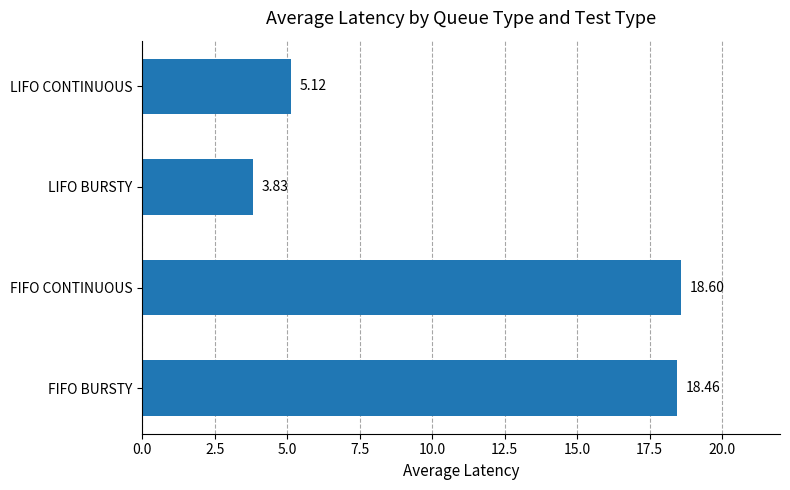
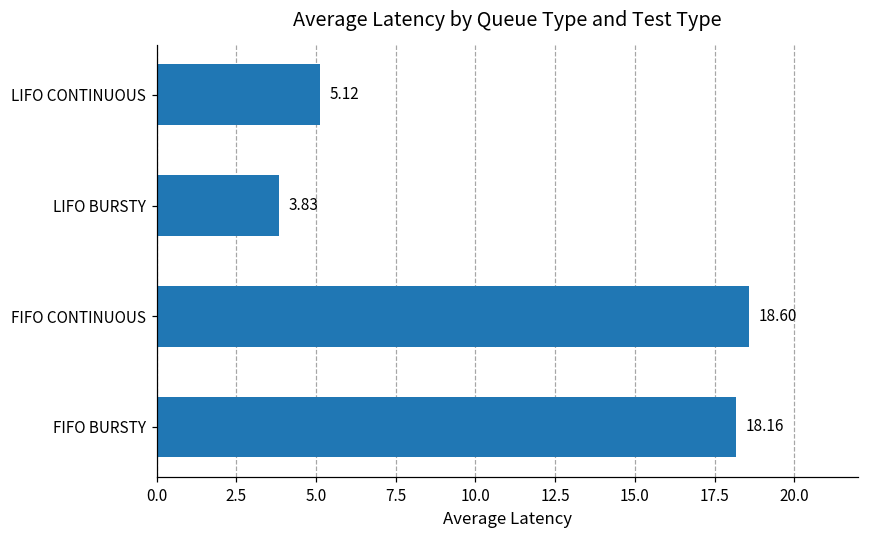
FIFO BURSTY: 18.46 -> 18.16
